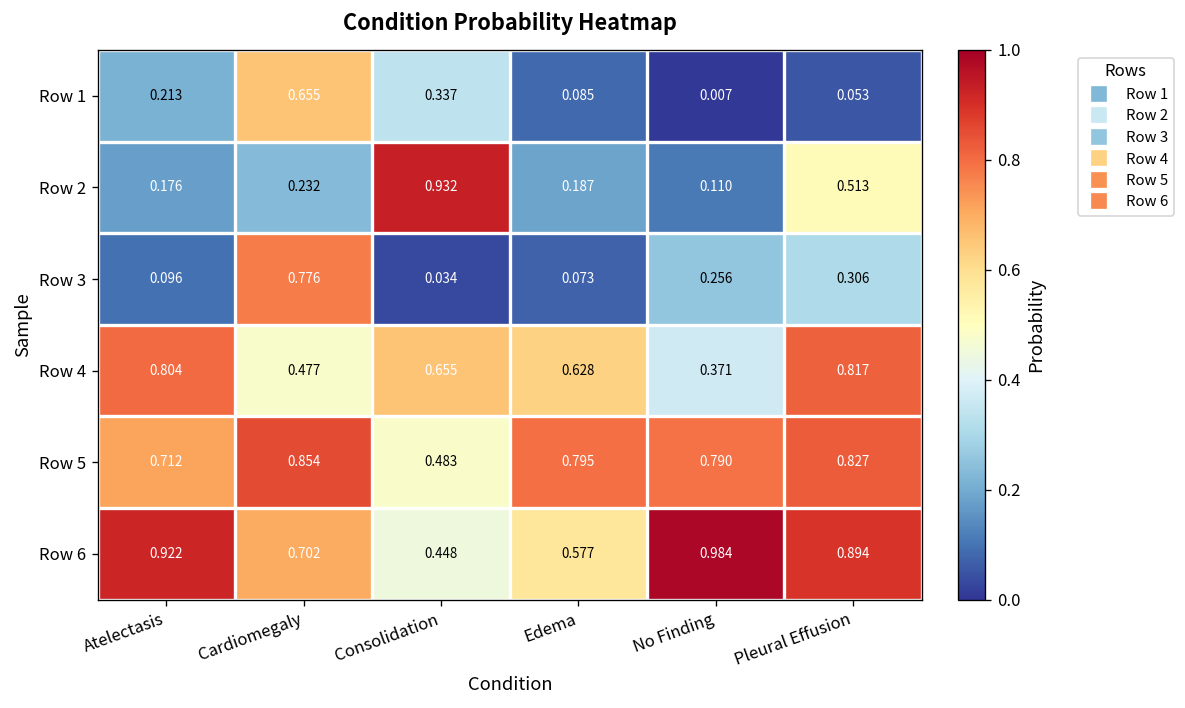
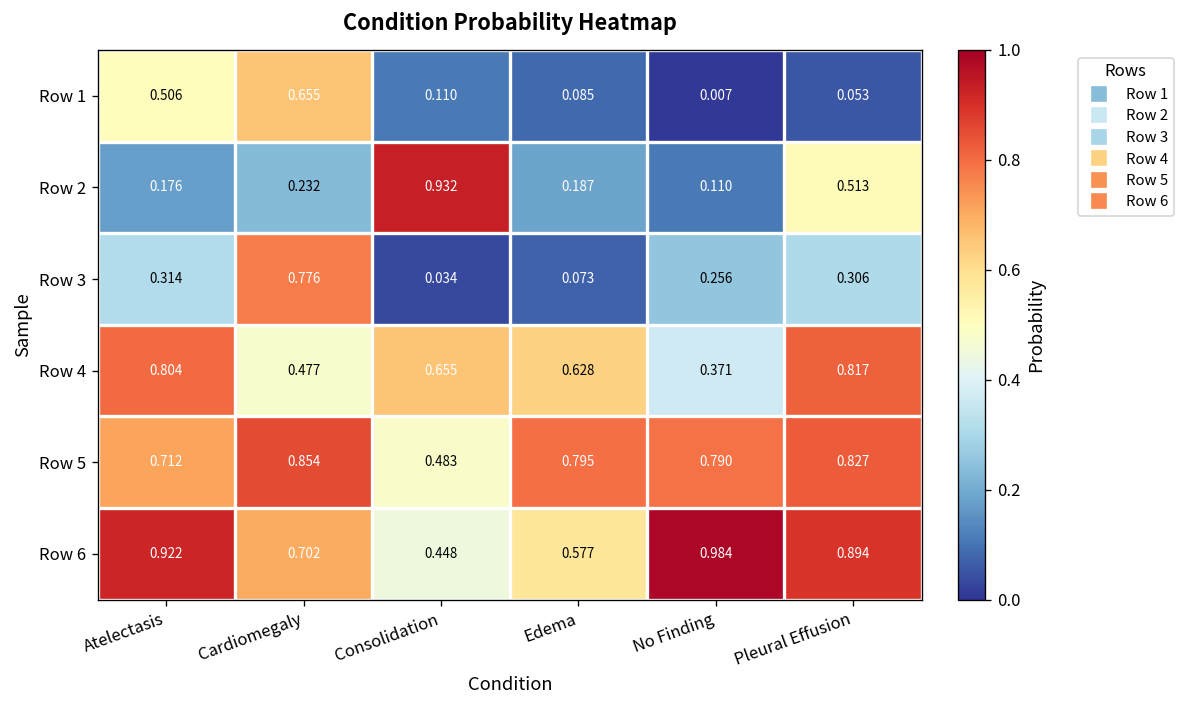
Row 1, Atelectasis: 0.213 -> 0.506
Row 1, Consolidation: 0.337 -> 0.110
Row 3, Atelectasis: 0.096 -> 0.314
